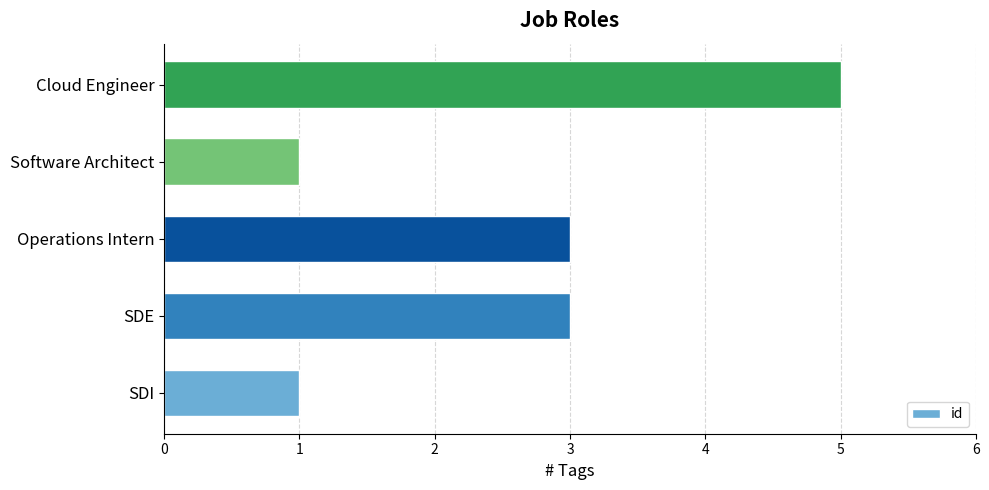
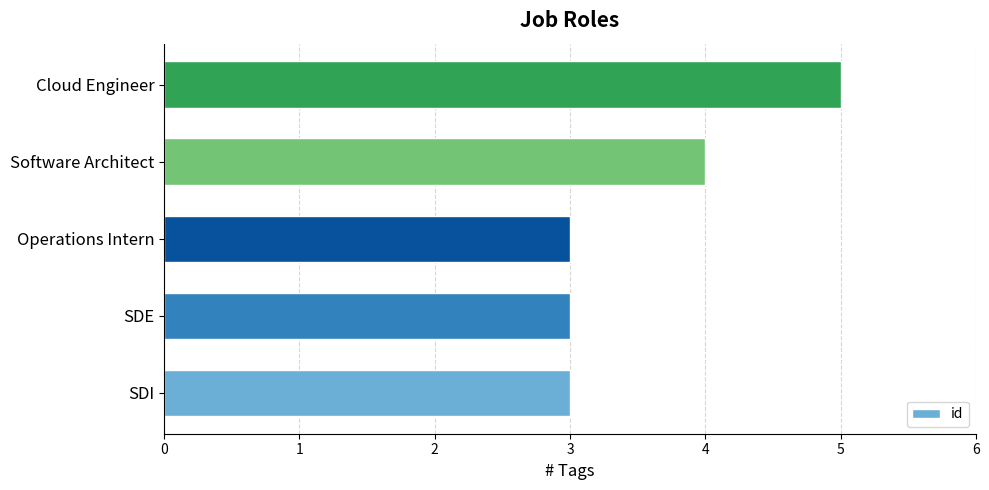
Software Architect: 1 -> 4
SDI: 1 -> 3
